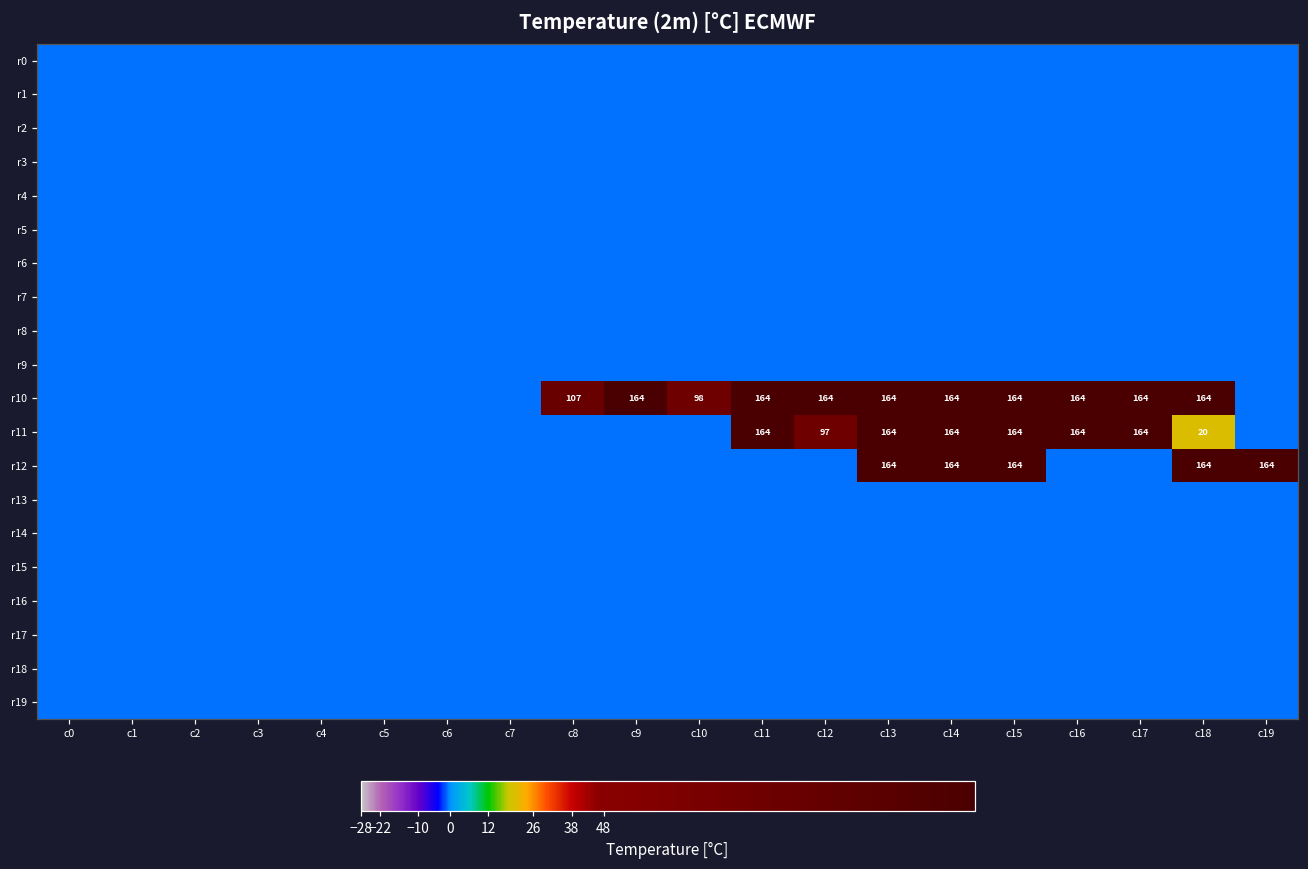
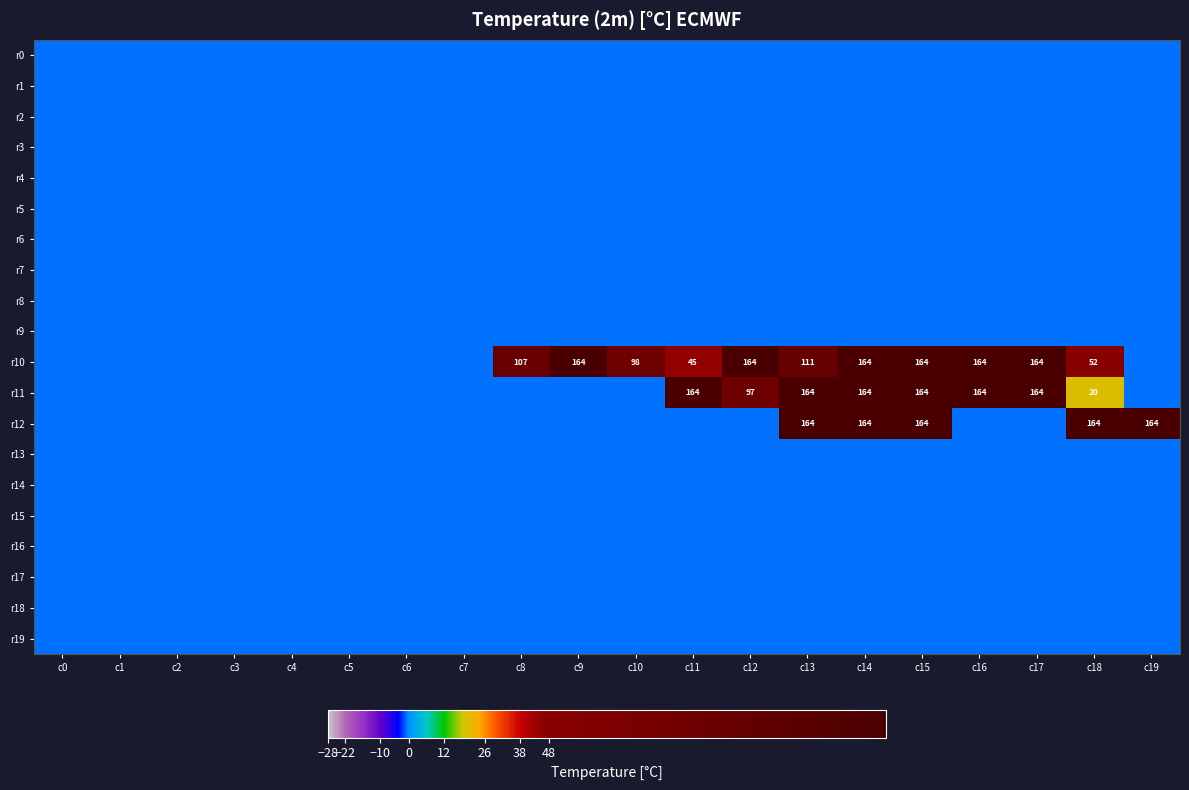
r10, c11: 164 -> 45
r10, c13: 164 -> 111
r10, c18: 164 -> 52
